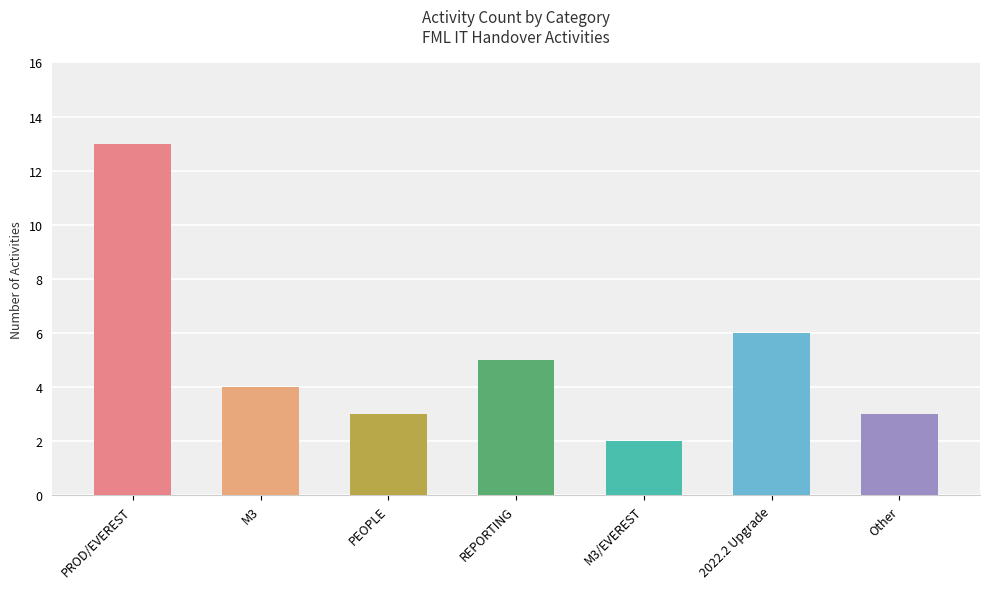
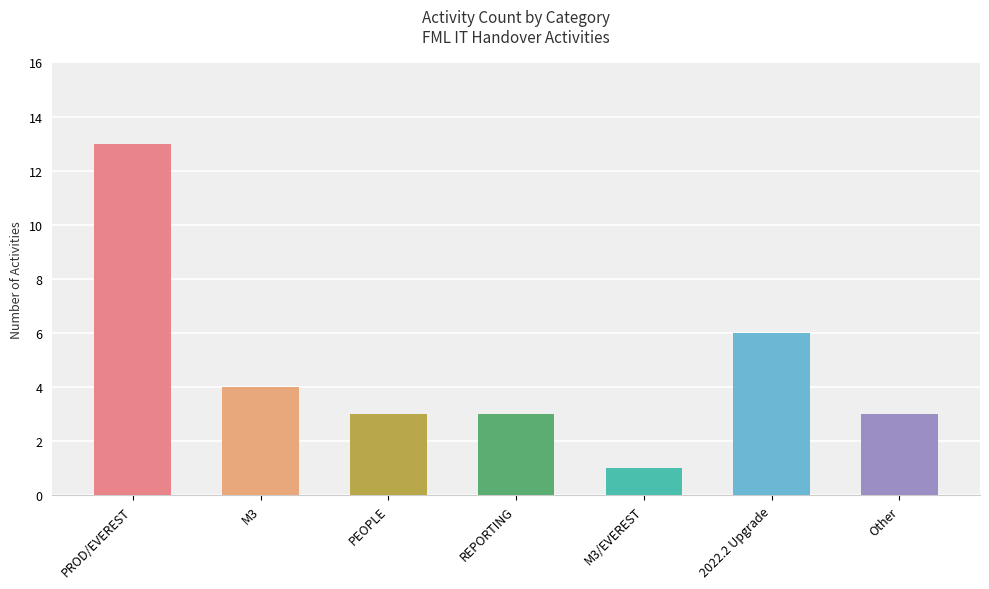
REPORTING: 5 -> 3
M3/EVEREST: 2 -> 1
